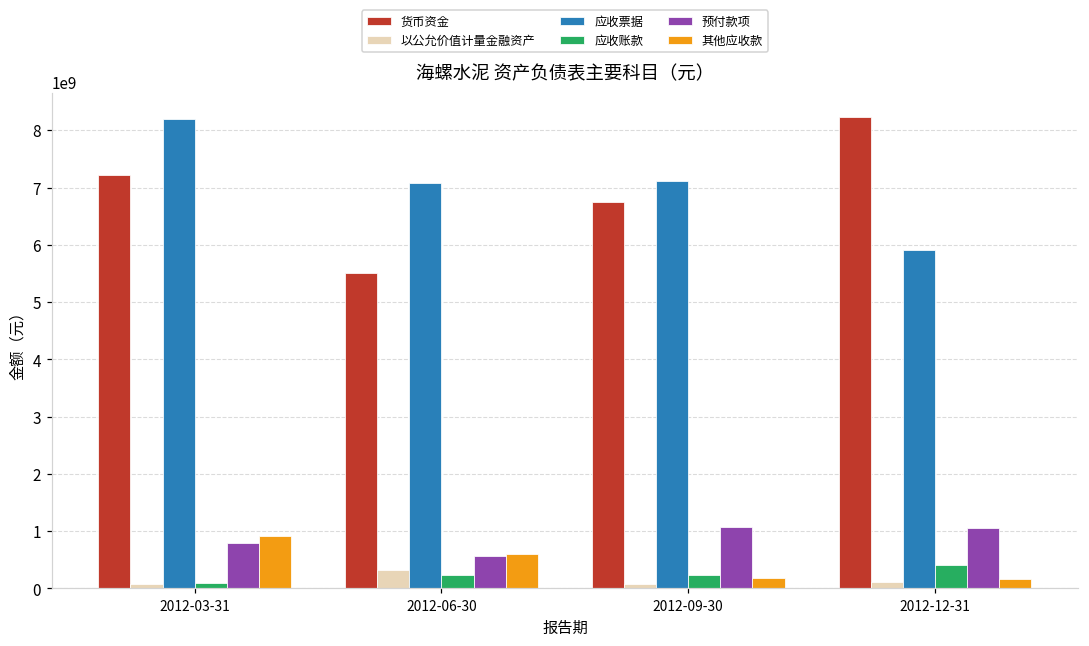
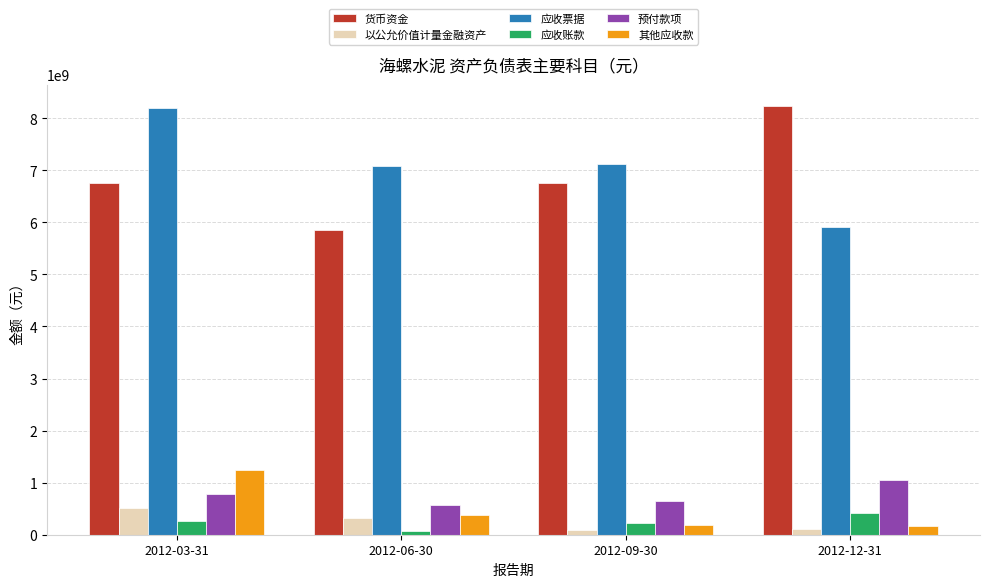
货币资金, 2012-03-31: 7200000000 -> 6700000000
以公允价值计量金融资产, 2012-03-31: 100000000 -> 500000000
应收账款, 2012-03-31: 100000000 -> 300000000
其他应收款, 2012-03-31: 900000000 -> 1200000000
货币资金, 2012-06-30: 5500000000 -> 5800000000
应收账款, 2012-06-30: 200000000 -> 100000000
其他应收款, 2012-06-30: 600000000 -> 400000000
预付款项, 2012-09-30: 1100000000 -> 600000000
